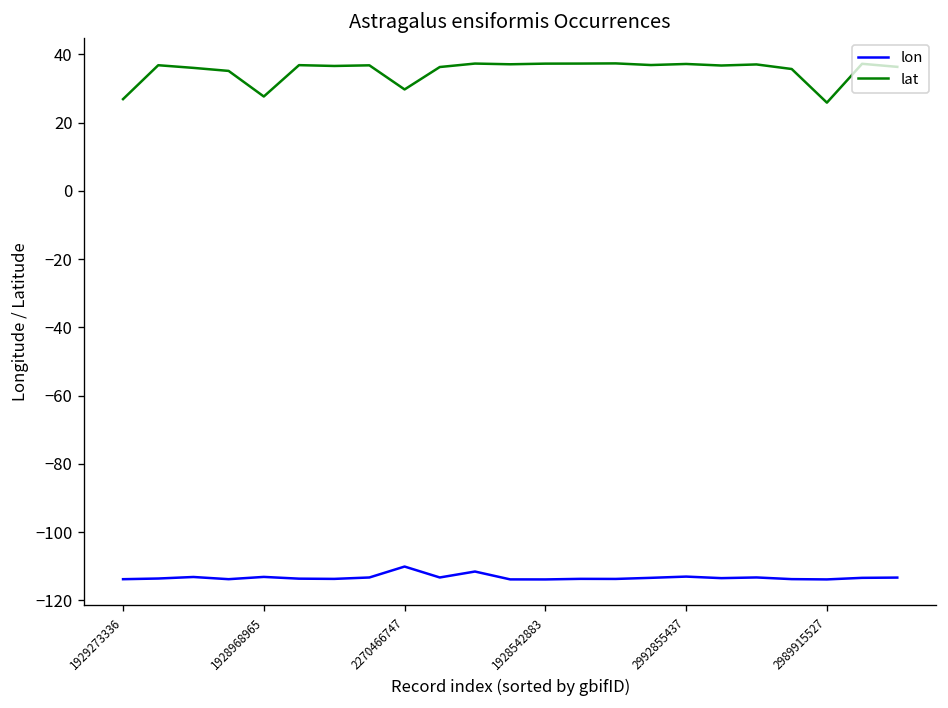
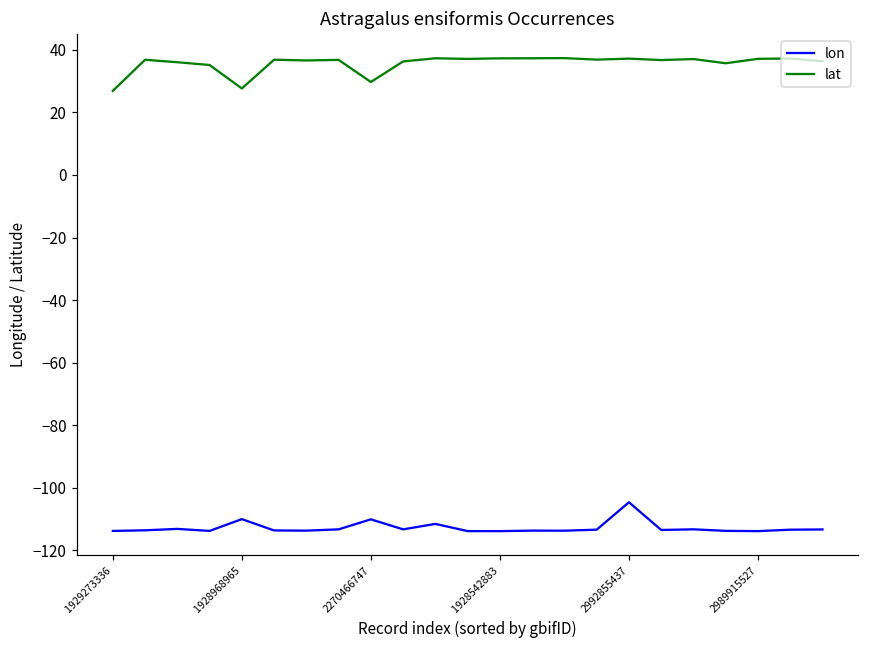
lon, 1928968965: -113 -> -110
lon, 2992855437: -113 -> -105
lat, 2989915527: 26 -> 37
